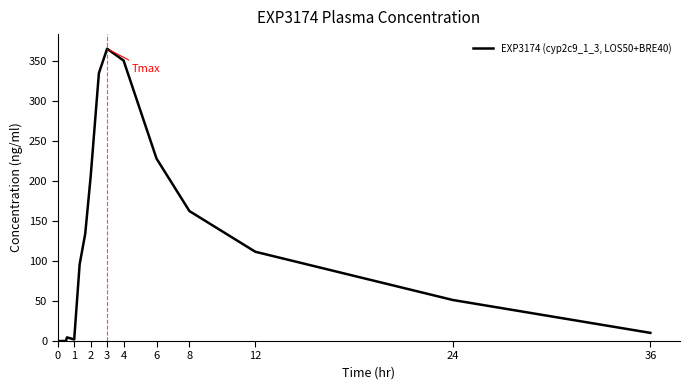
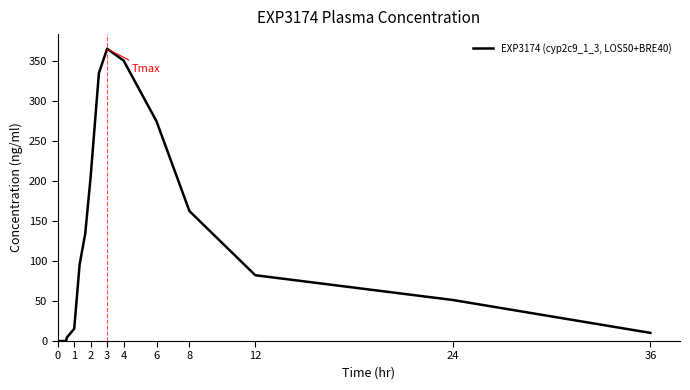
1: 0 -> 20
6: 230 -> 270
12: 110 -> 80
